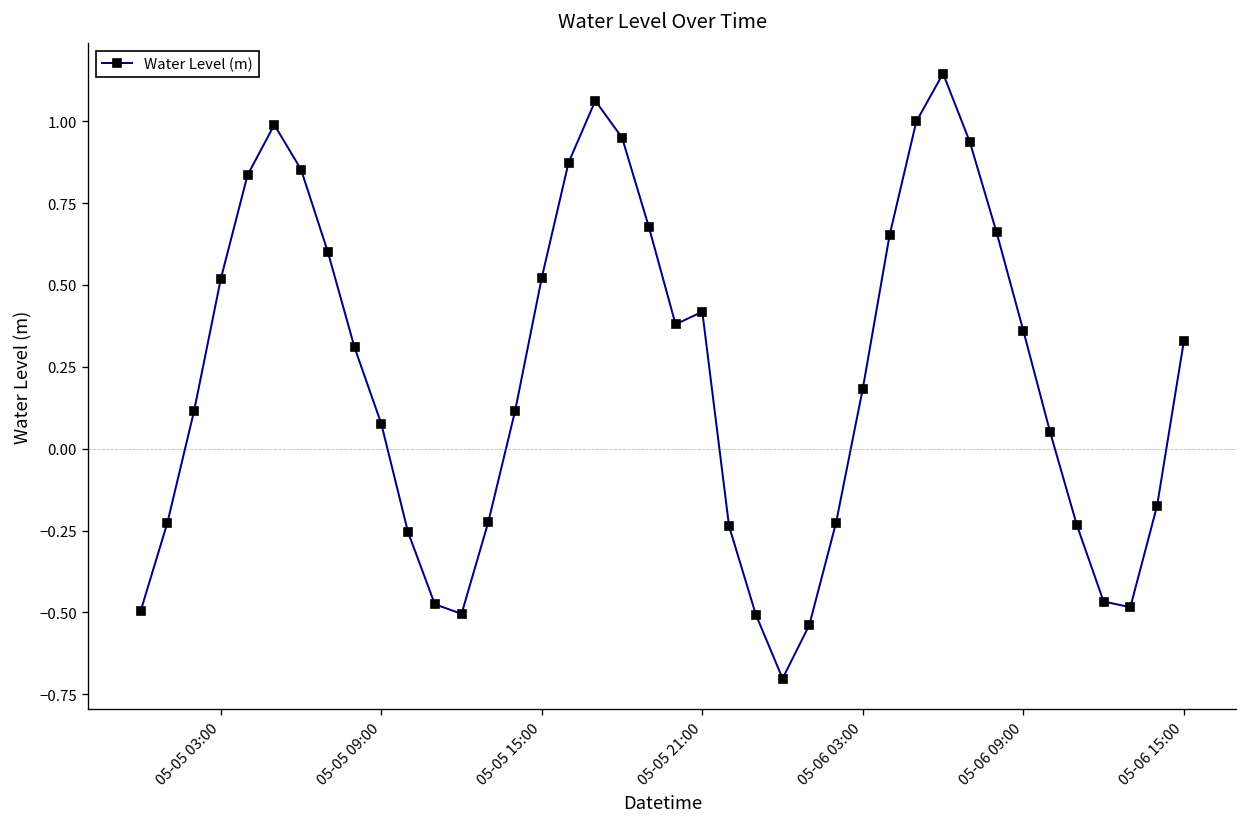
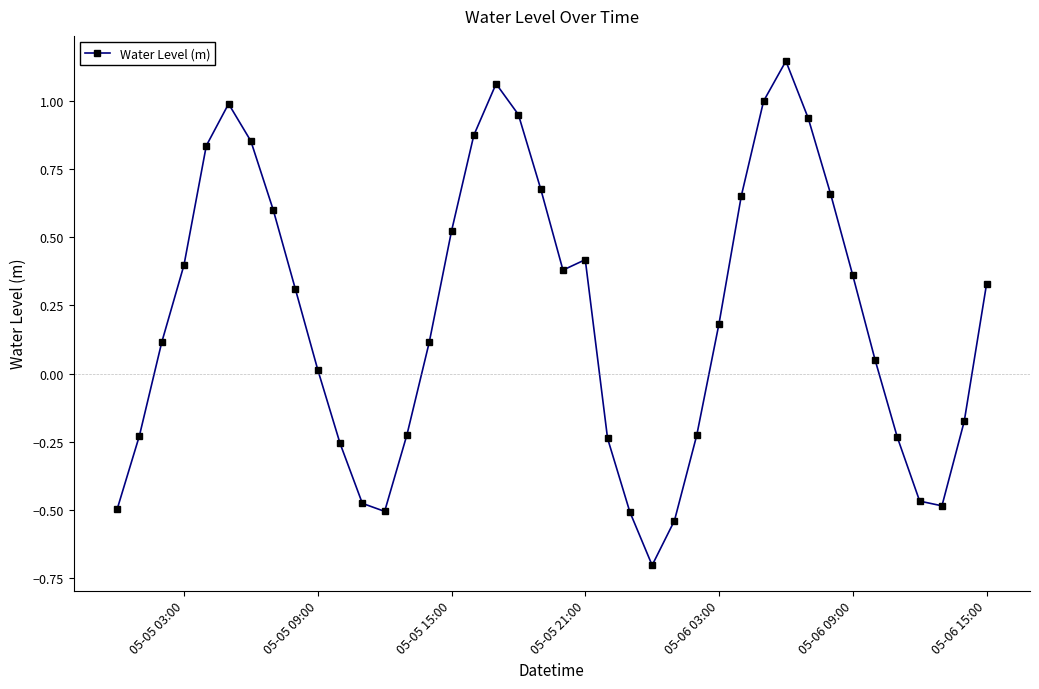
05-05 03:00: 0.52 -> 0.40
05-05 09:00: 0.08 -> 0.01
